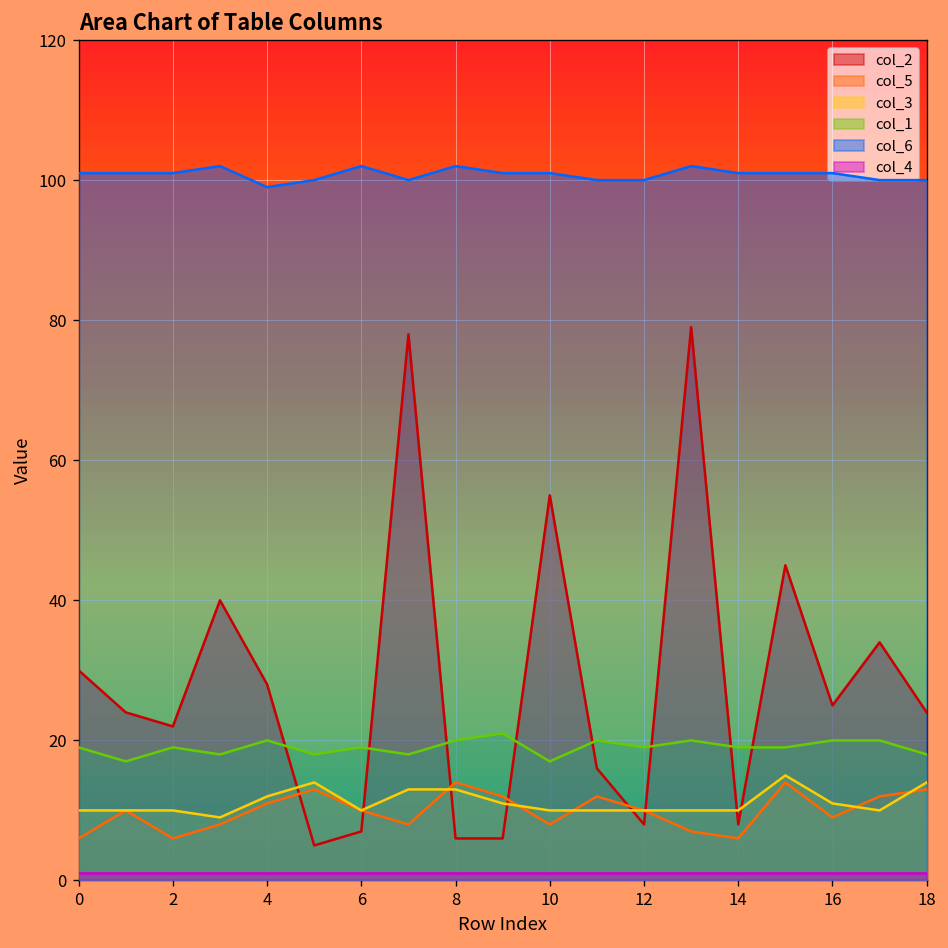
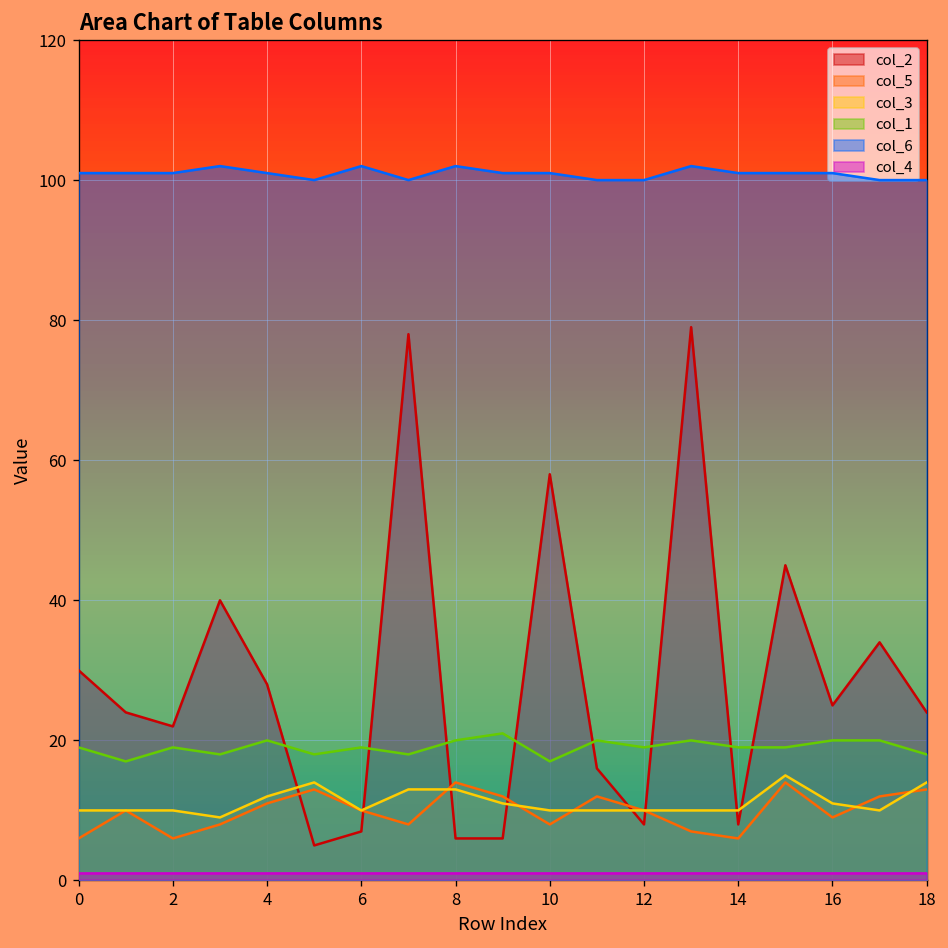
col_6, 4: 99 -> 101
col_2, 10: 55 -> 58
